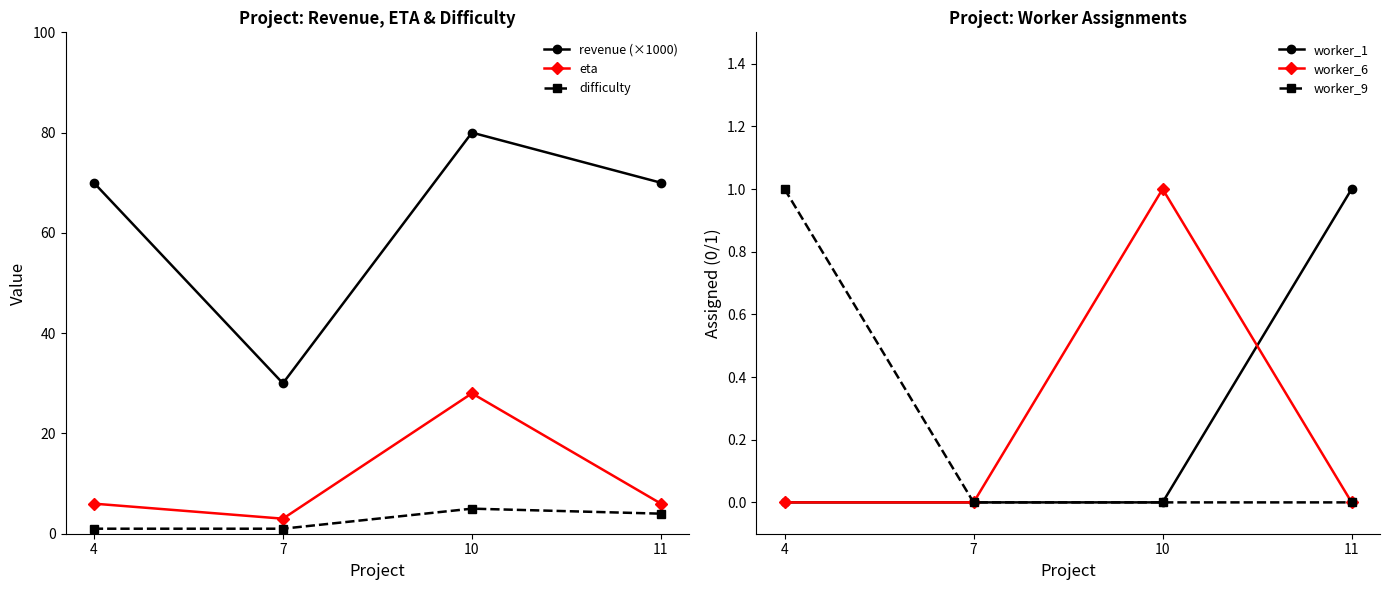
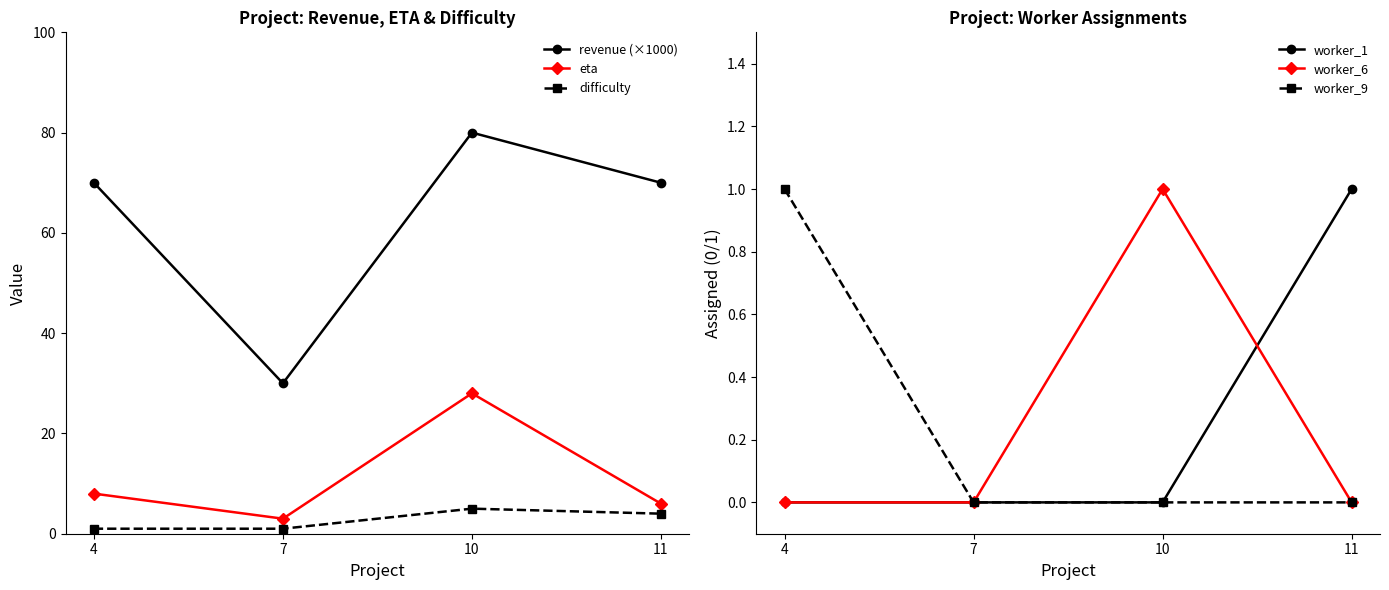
Project: Revenue, ETA & Difficulty, eta, 4: 6 -> 8
